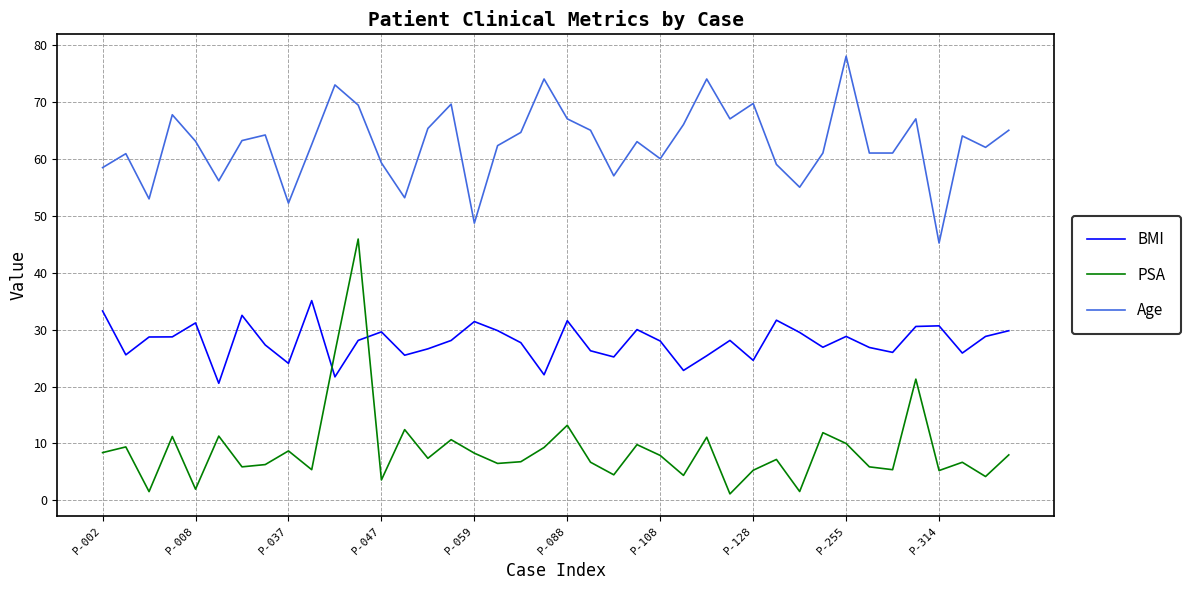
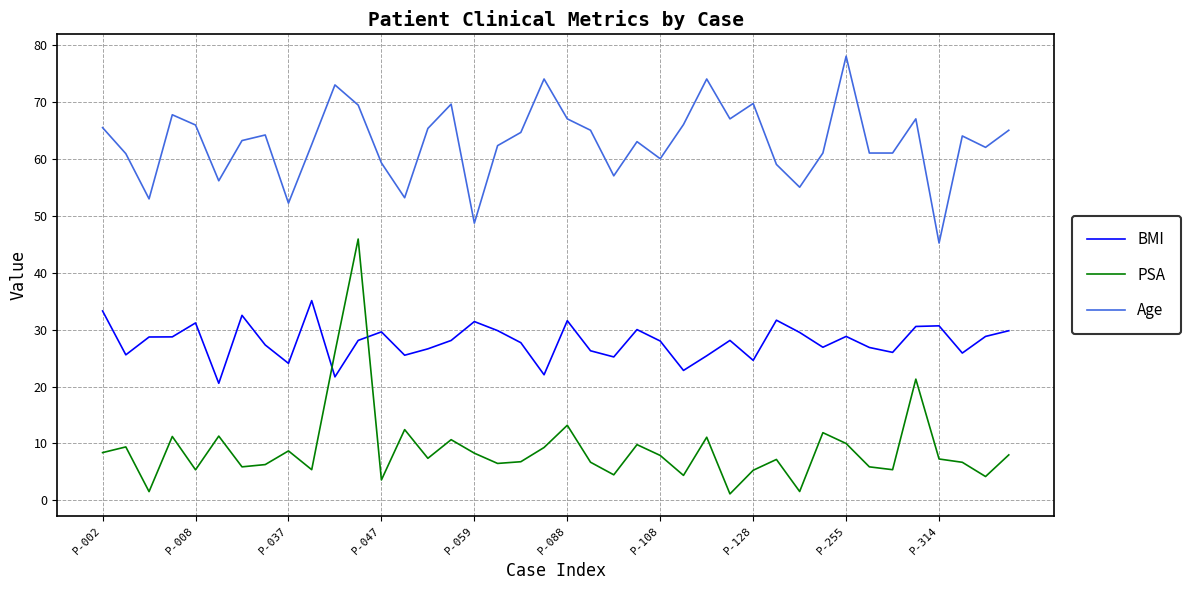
Age, P-002: 58 -> 65
PSA, P-008: 2 -> 5
Age, P-008: 63 -> 66
PSA, P-314: 5 -> 7
